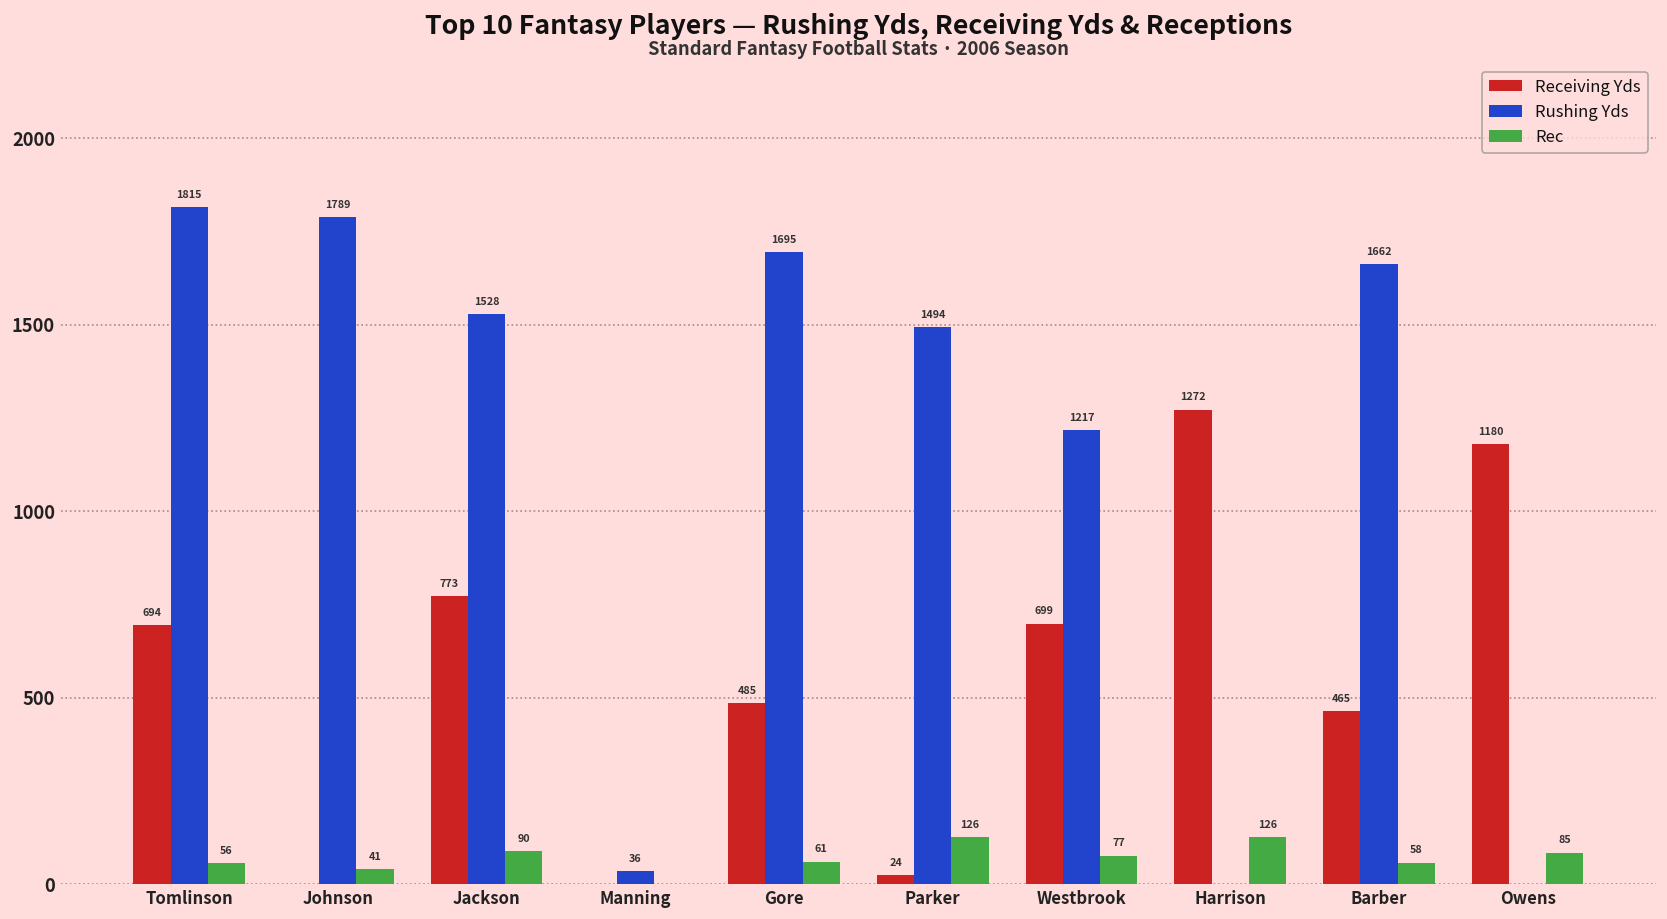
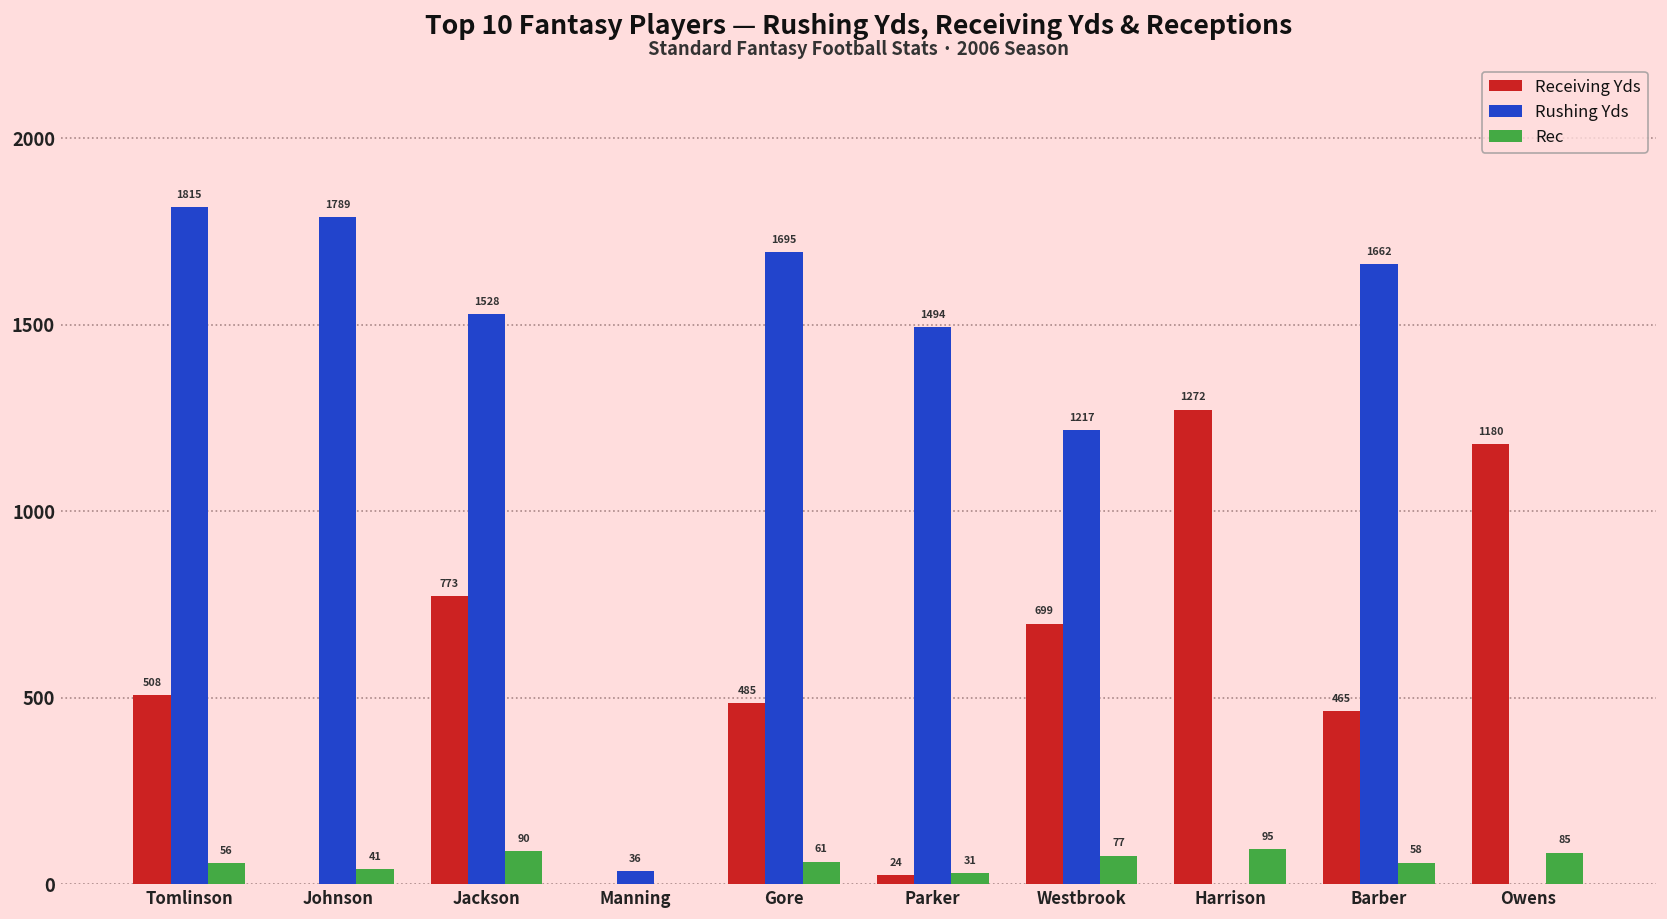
Receiving Yds, Tomlinson: 694 -> 508
Rec, Parker: 126 -> 31
Rec, Harrison: 126 -> 95
